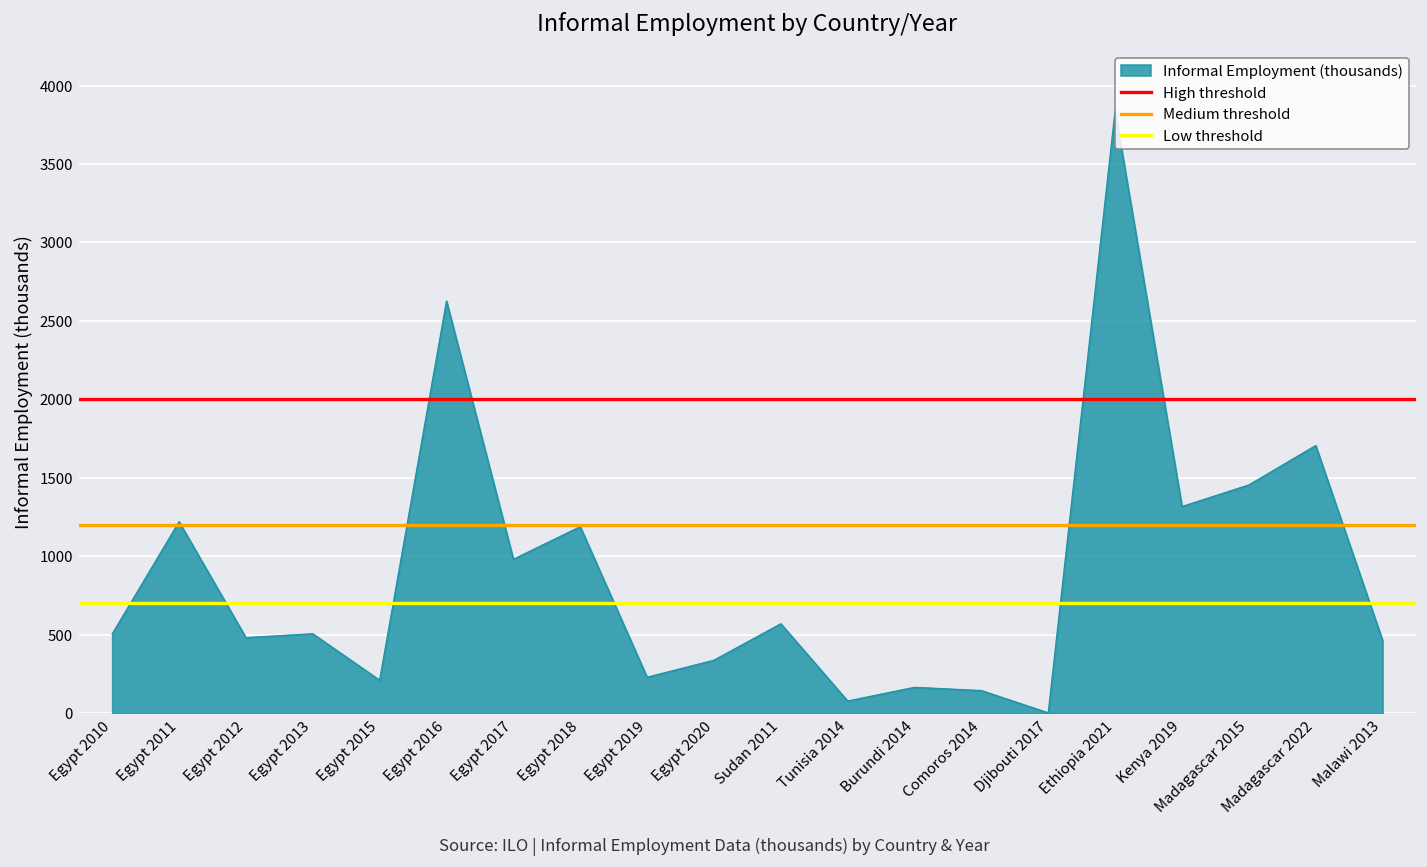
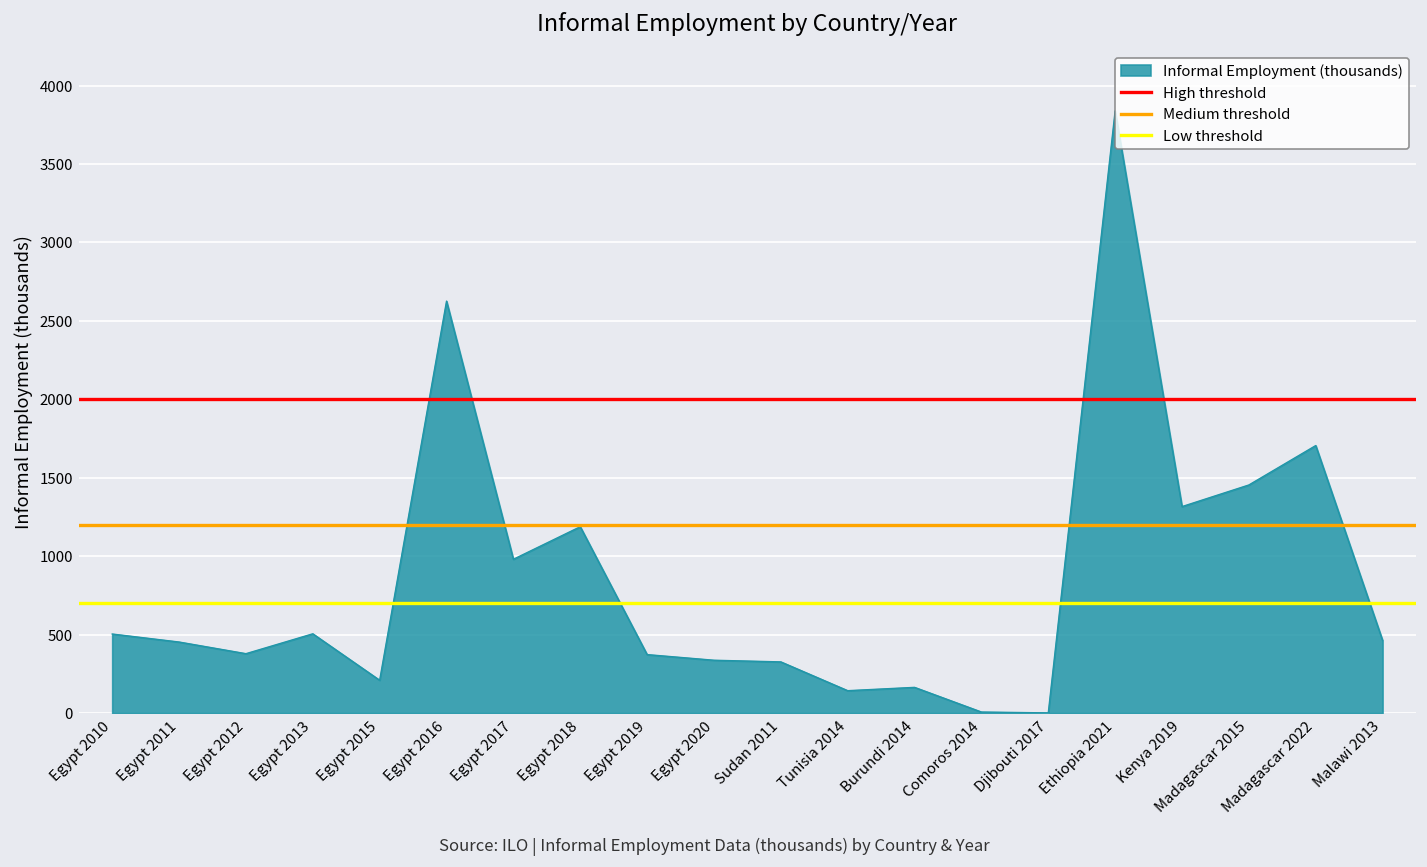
Egypt 2011: 1220 -> 450
Egypt 2012: 480 -> 380
Egypt 2019: 230 -> 370
Sudan 2011: 570 -> 330
Tunisia 2014: 80 -> 140
Comoros 2014: 140 -> 10
